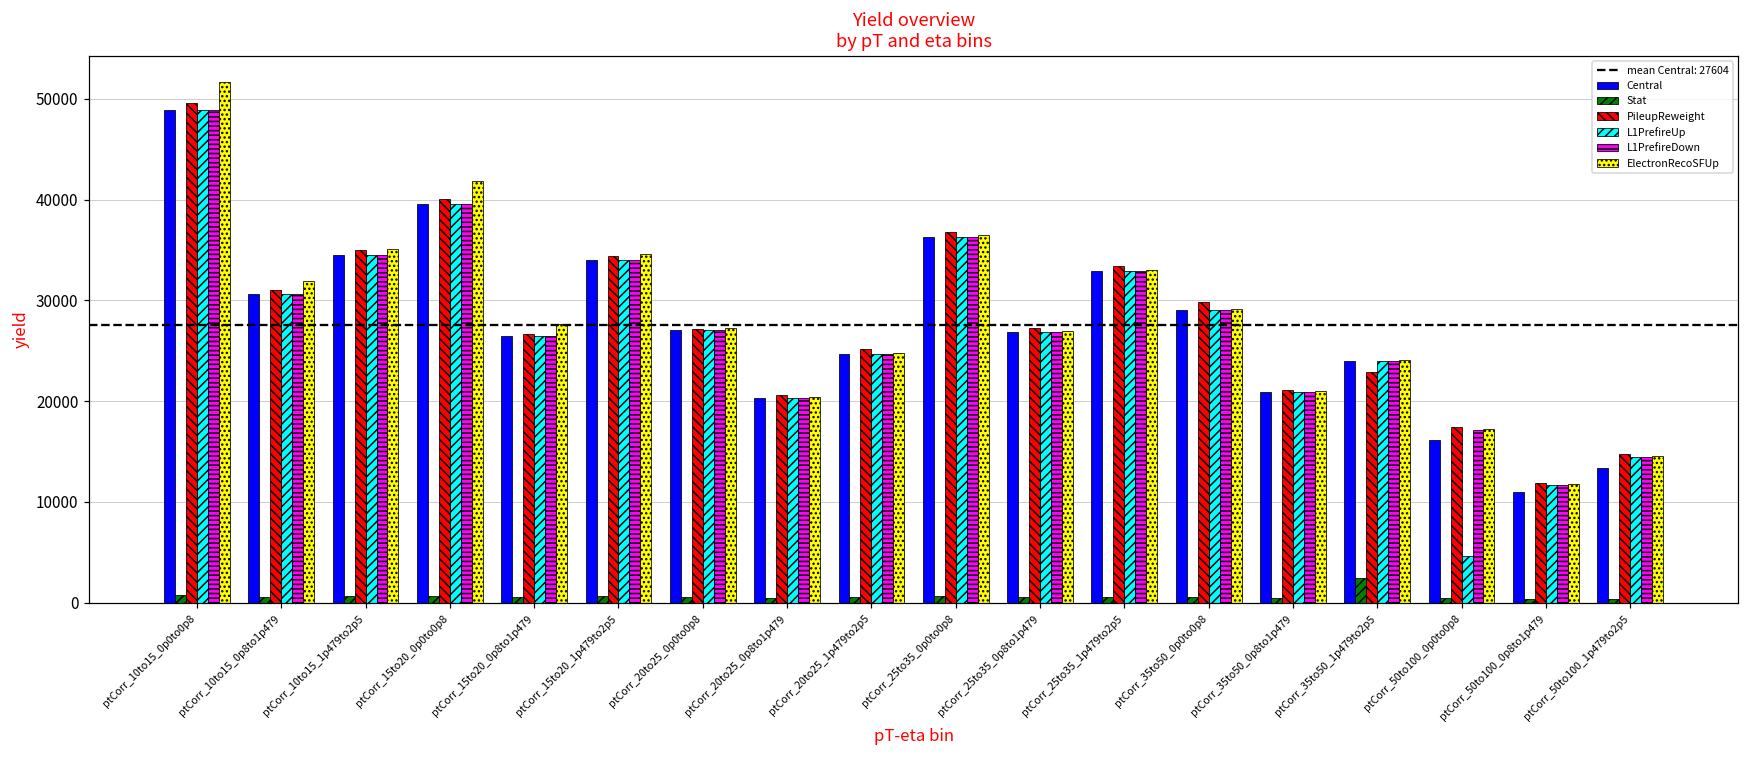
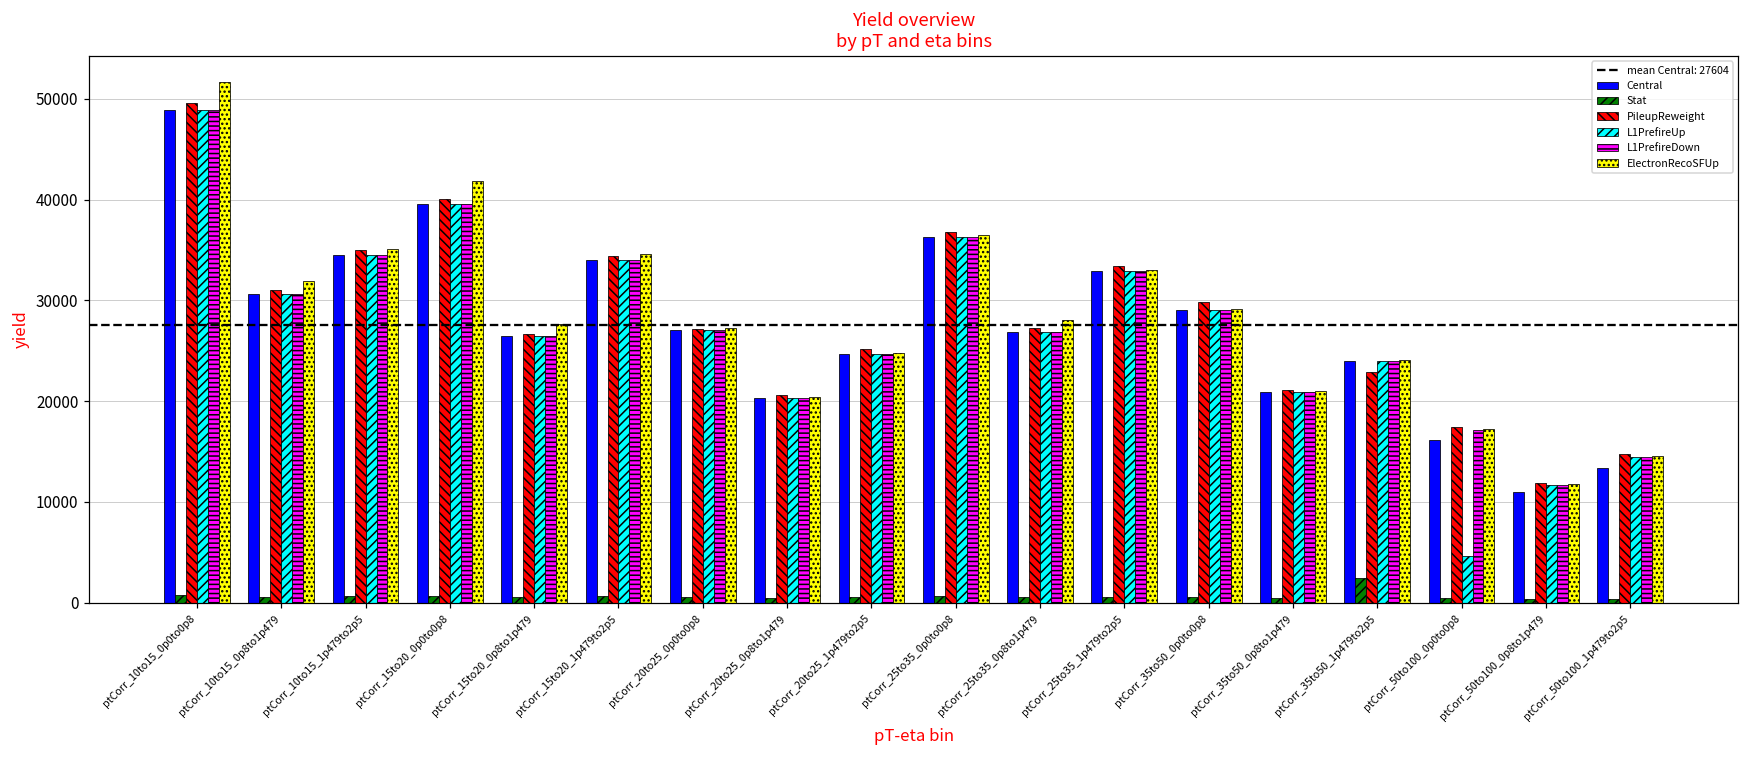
ElectronRecoSFUp, ptCorr_25to35_0p8to1p479: 27000 -> 28000
